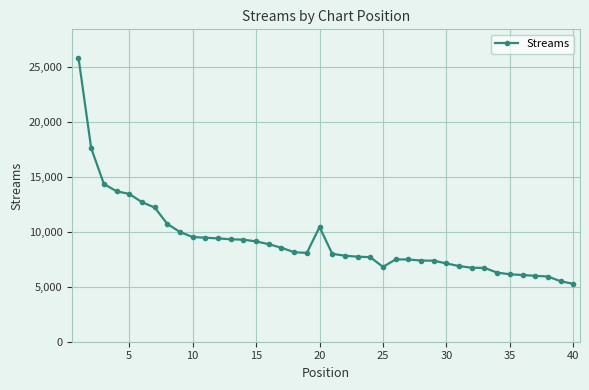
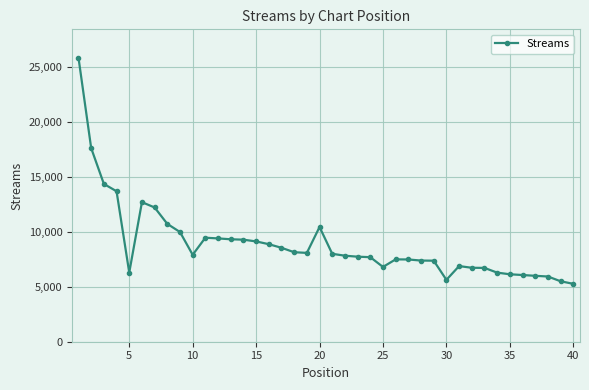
5: 13,400 -> 6,300
10: 9,500 -> 7,900
30: 7,100 -> 5,600
